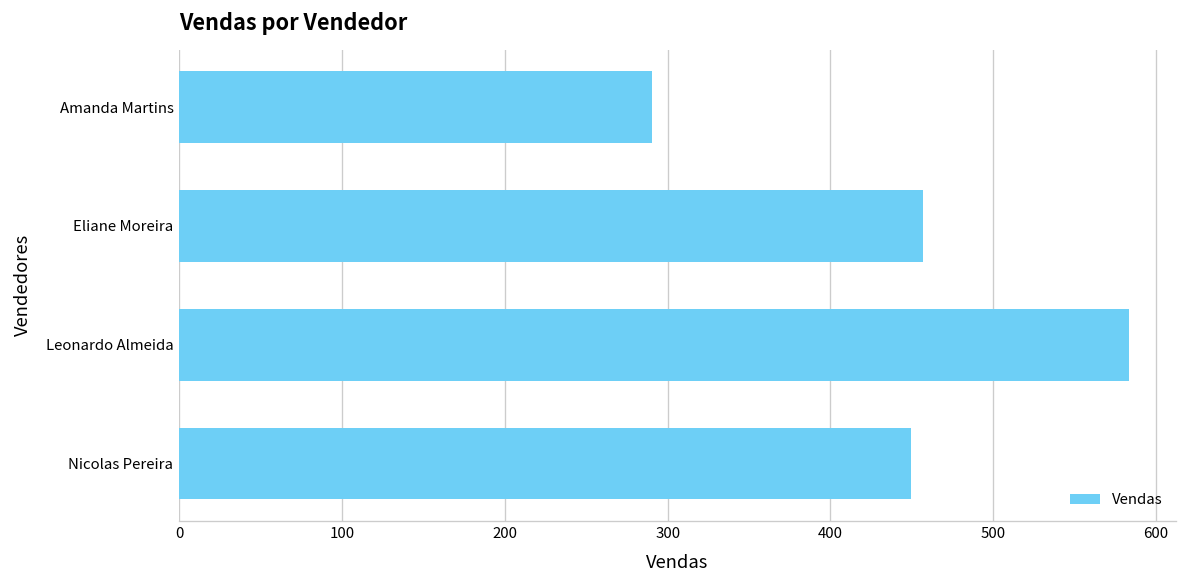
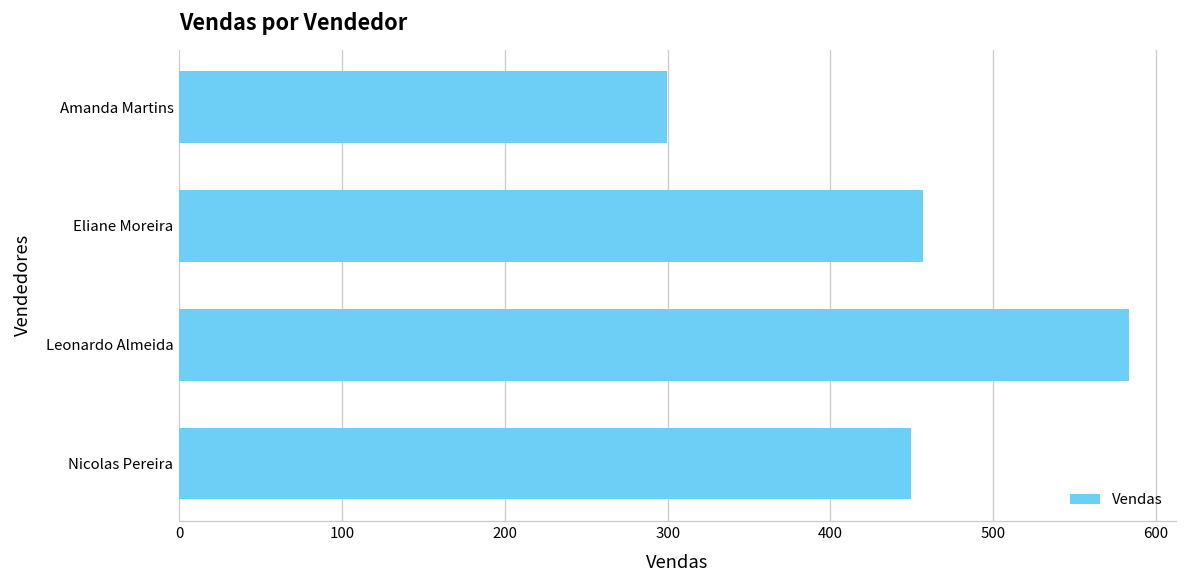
Amanda Martins: 291 -> 299
